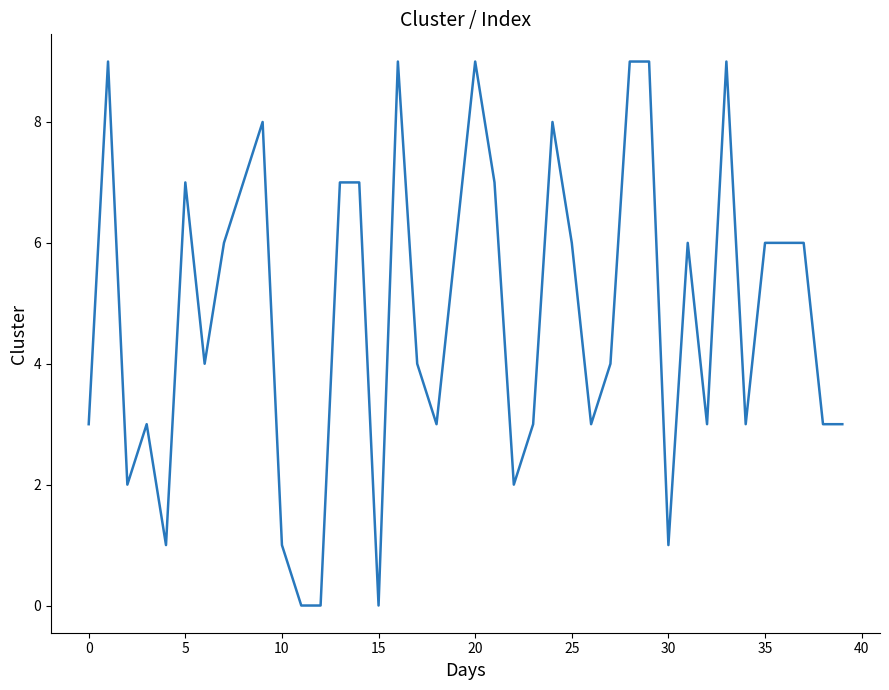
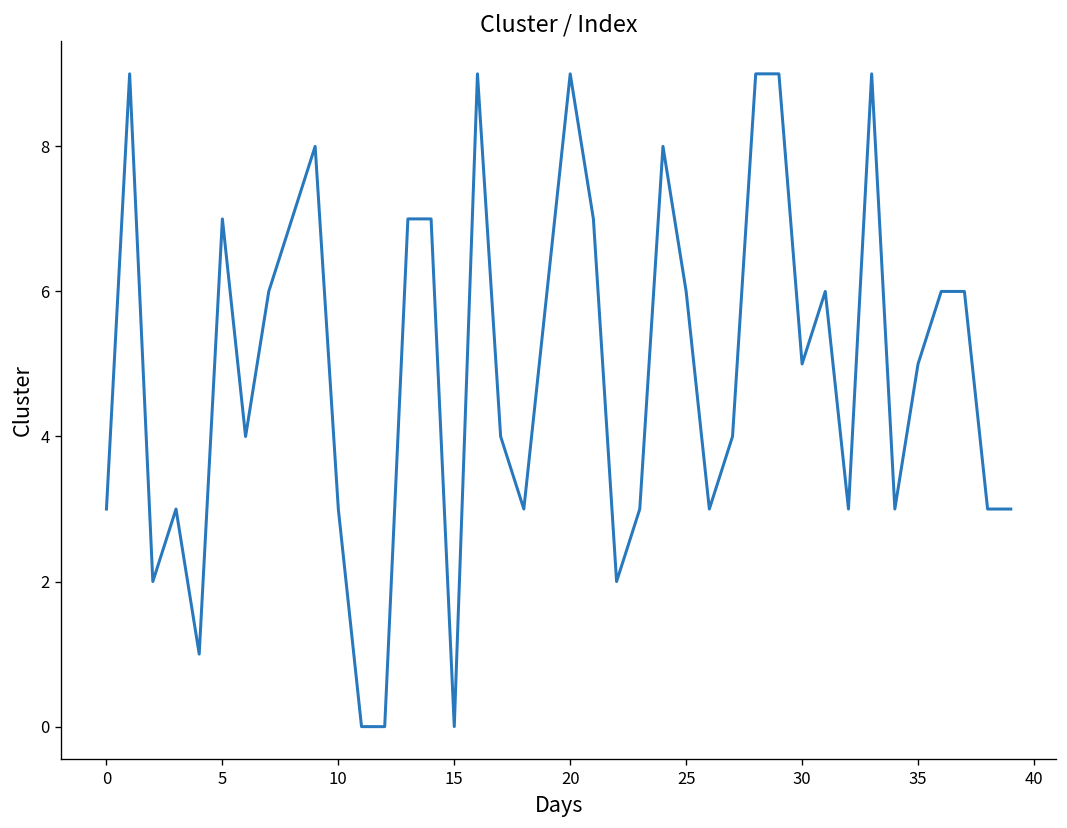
10: 1 -> 3
30: 1 -> 5
35: 6 -> 5
